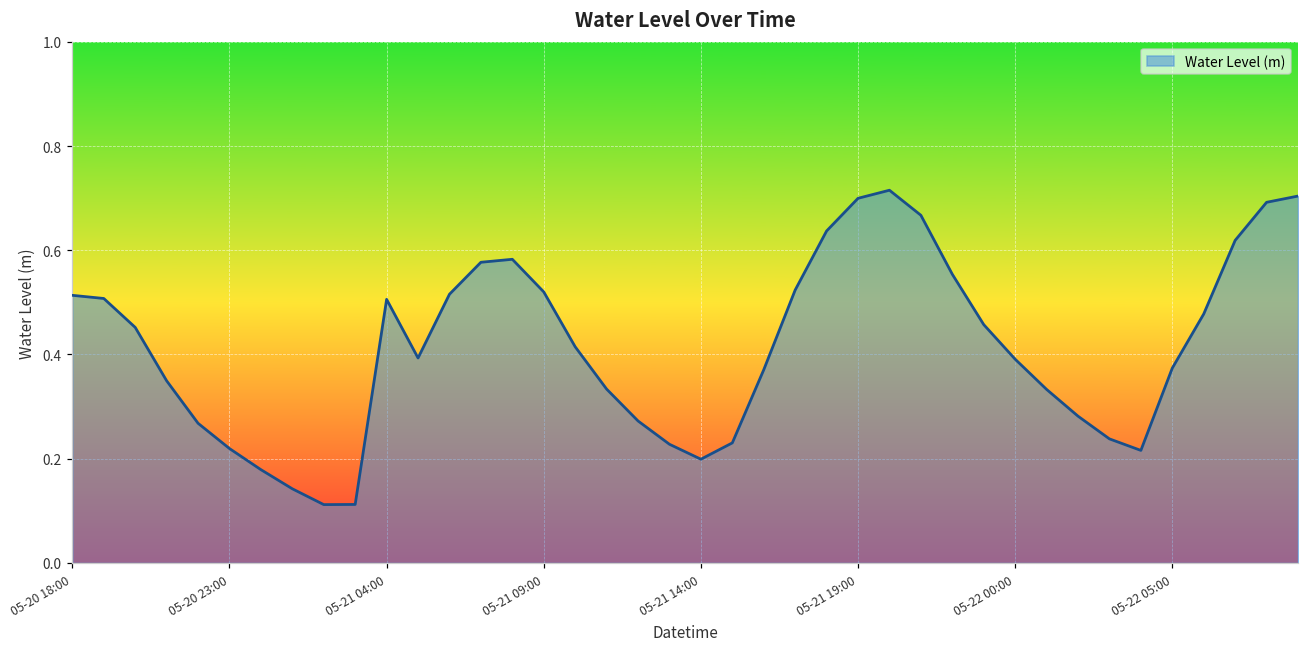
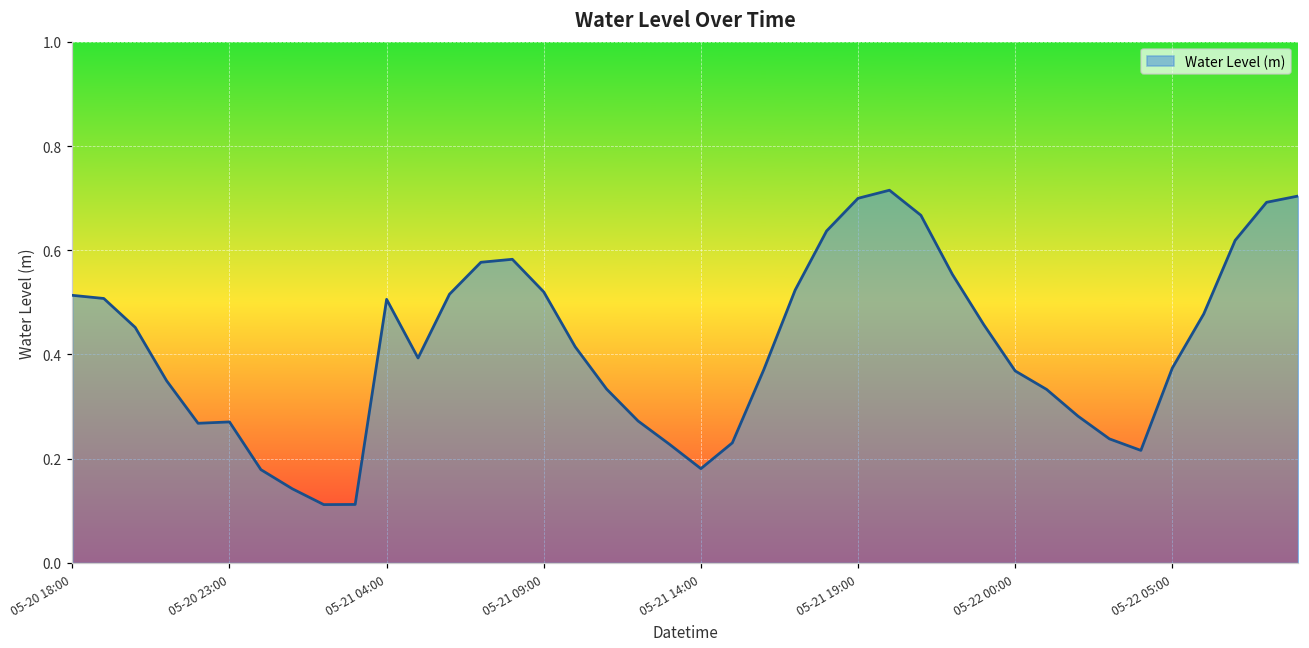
05-20 23:00: 0.22 -> 0.27
05-21 14:00: 0.20 -> 0.18
05-22 00:00: 0.39 -> 0.37
